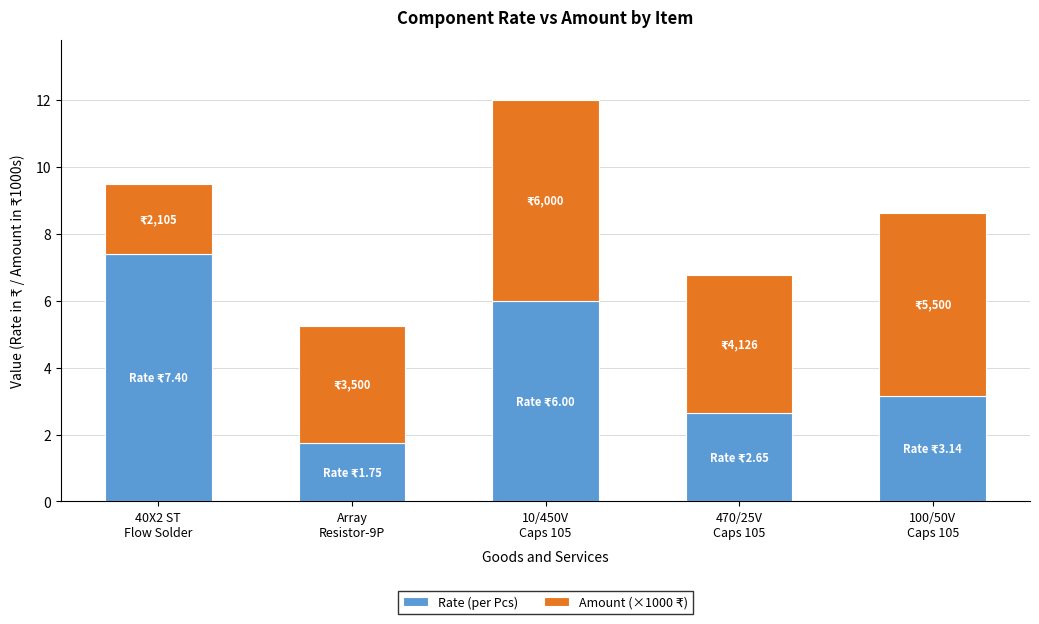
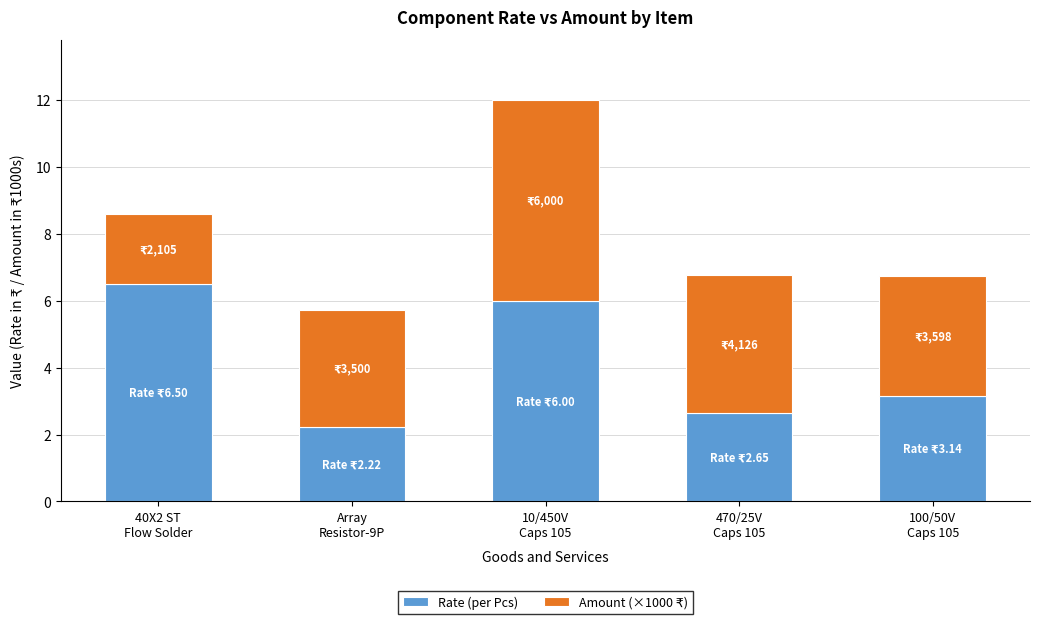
Rate (per Pcs), 40X2 ST Flow Solder: 7.40 -> 6.50
Rate (per Pcs), Array Resistor-9P: 1.75 -> 2.22
Amount (×1000 ₹), 100/50V Caps 105: 5,500 -> 3,598
